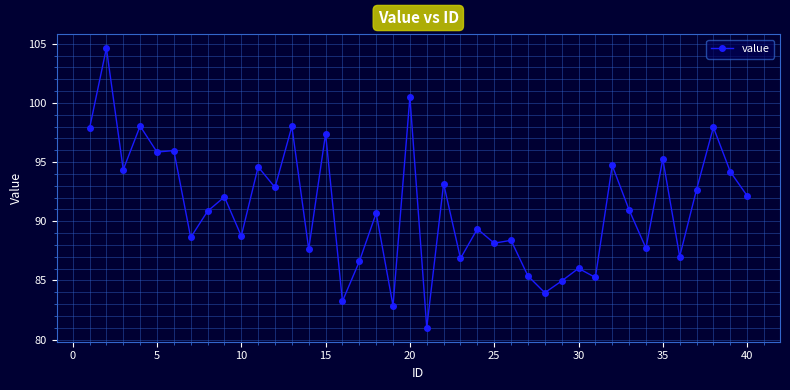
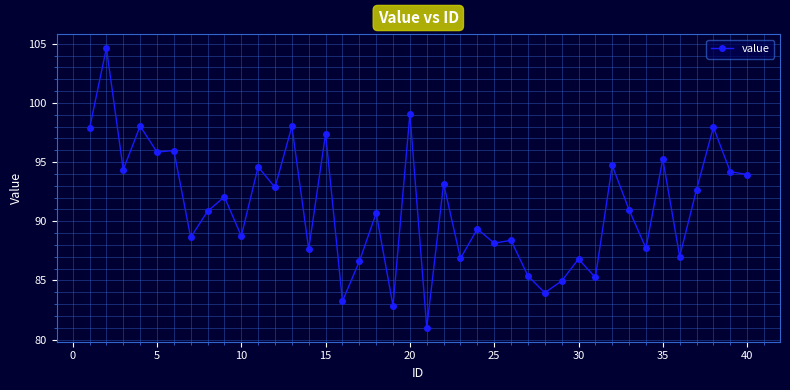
20: 100.5 -> 99.1
30: 86.0 -> 86.8
40: 92.2 -> 94.0
